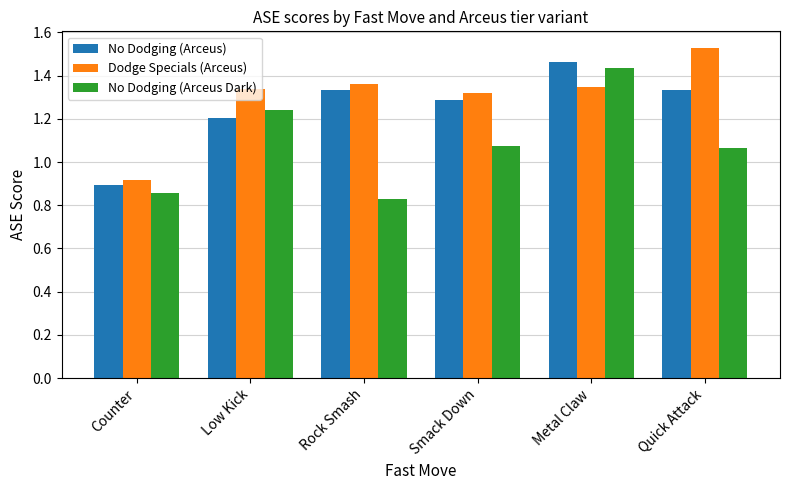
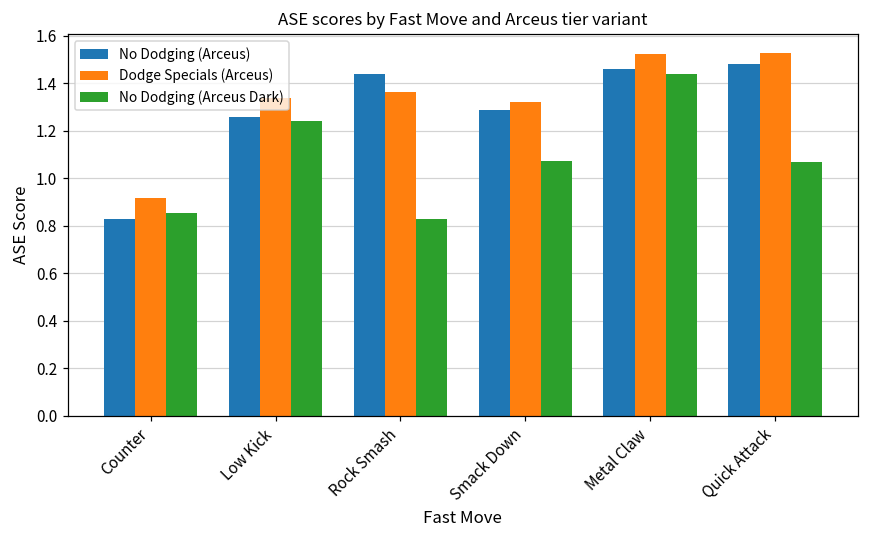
No Dodging (Arceus), Counter: 0.89 -> 0.83
No Dodging (Arceus), Low Kick: 1.20 -> 1.26
No Dodging (Arceus), Rock Smash: 1.33 -> 1.44
Dodge Specials (Arceus), Metal Claw: 1.35 -> 1.52
No Dodging (Arceus), Quick Attack: 1.33 -> 1.48
